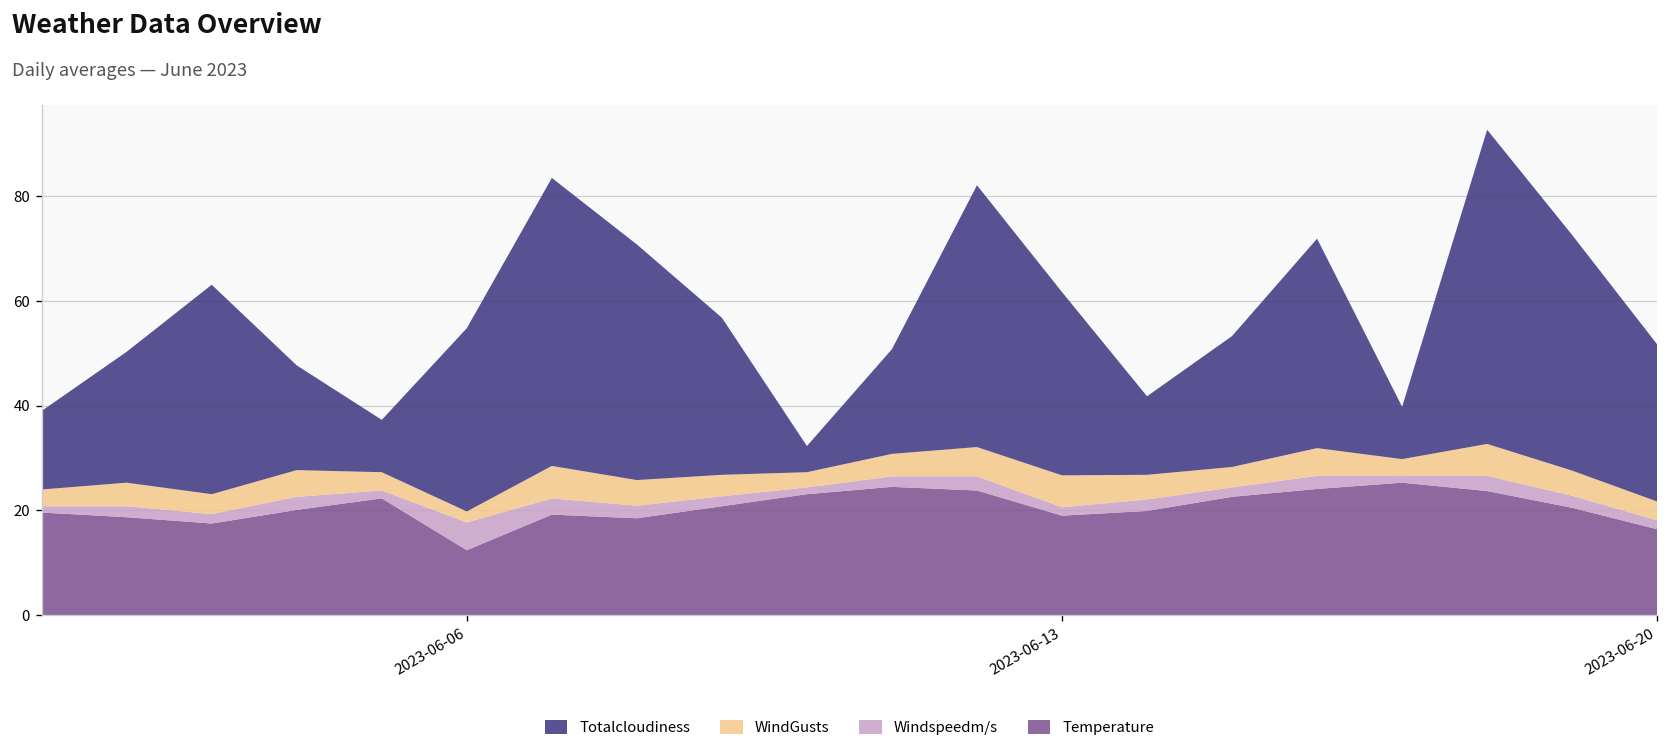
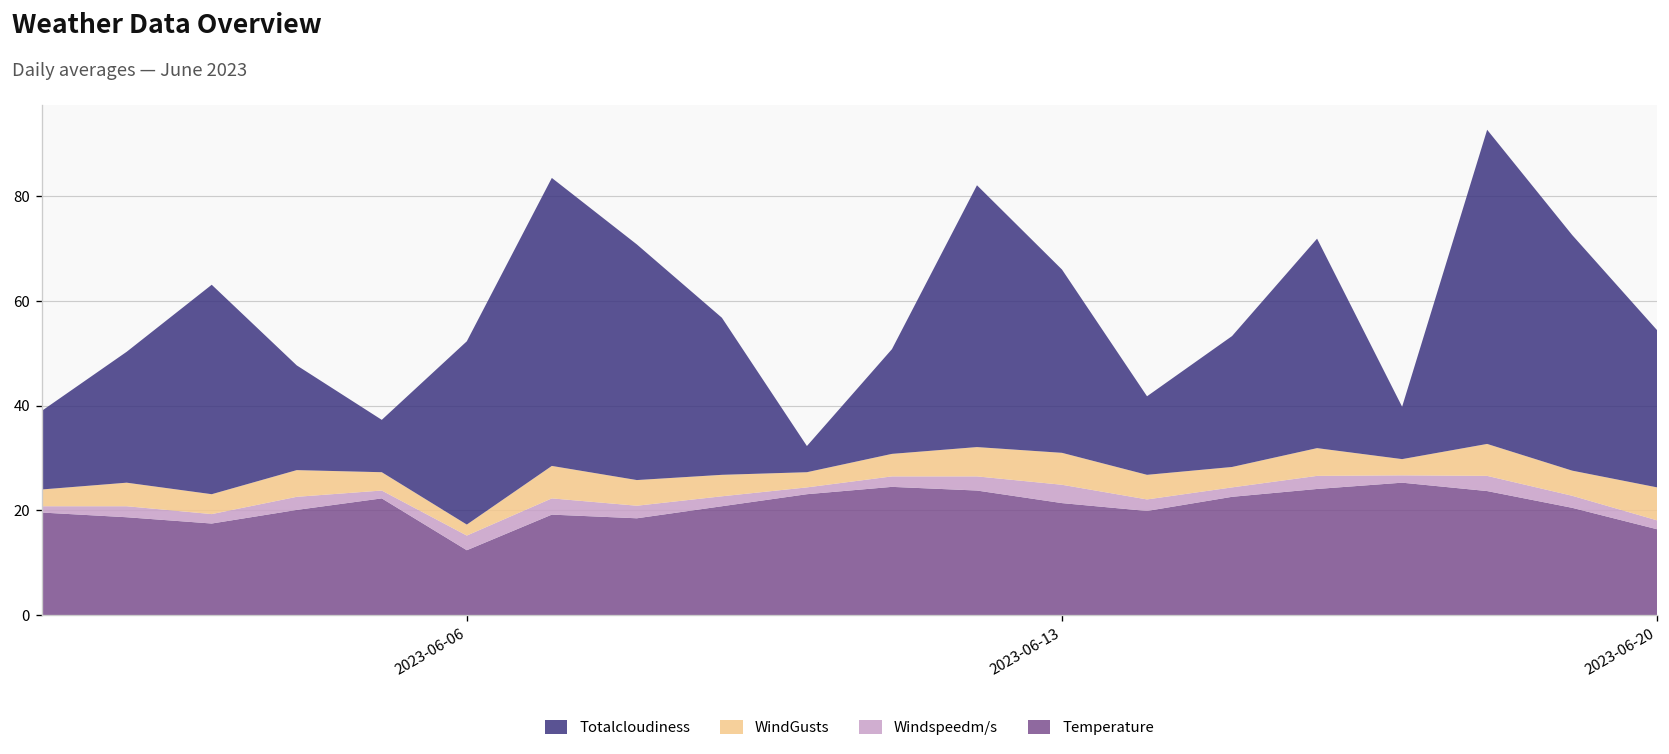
Windspeedm/s, 2023-06-06: 5 -> 3
Temperature, 2023-06-13: 19 -> 21
Windspeedm/s, 2023-06-13: 2 -> 4
WindGusts, 2023-06-20: 4 -> 6
